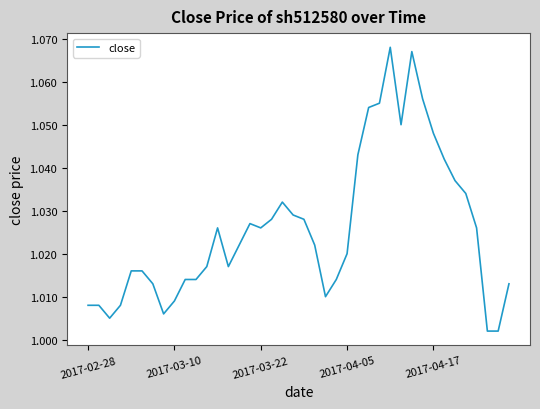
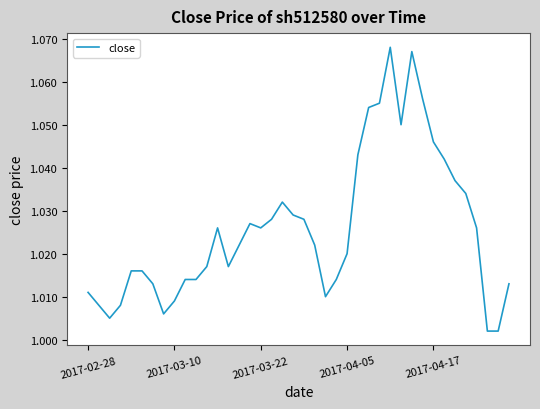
2017-02-28: 1.008 -> 1.011
2017-04-17: 1.048 -> 1.046
